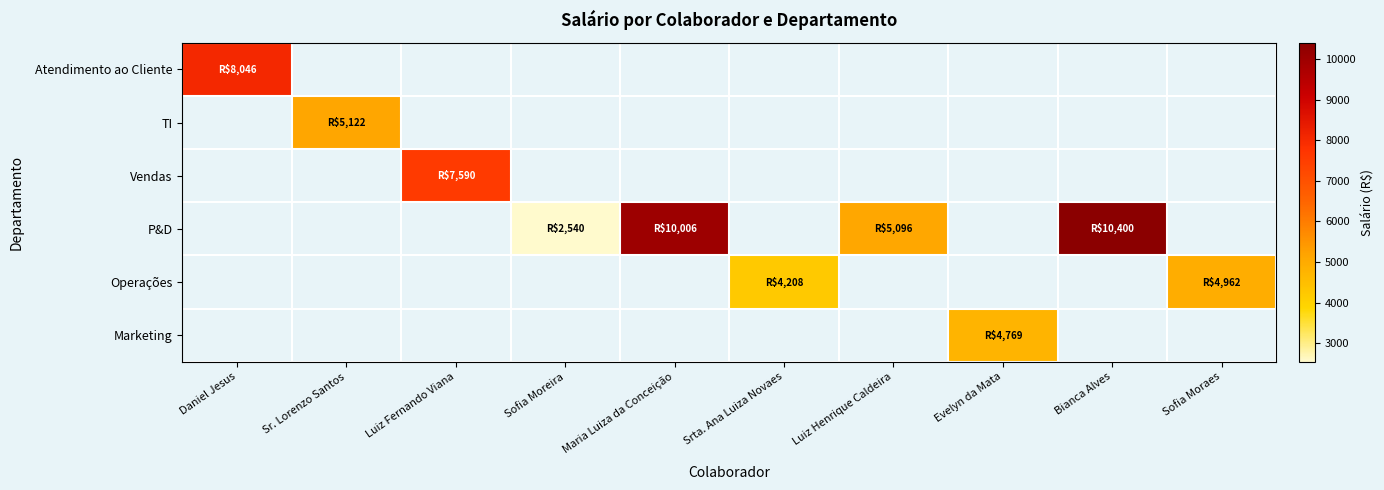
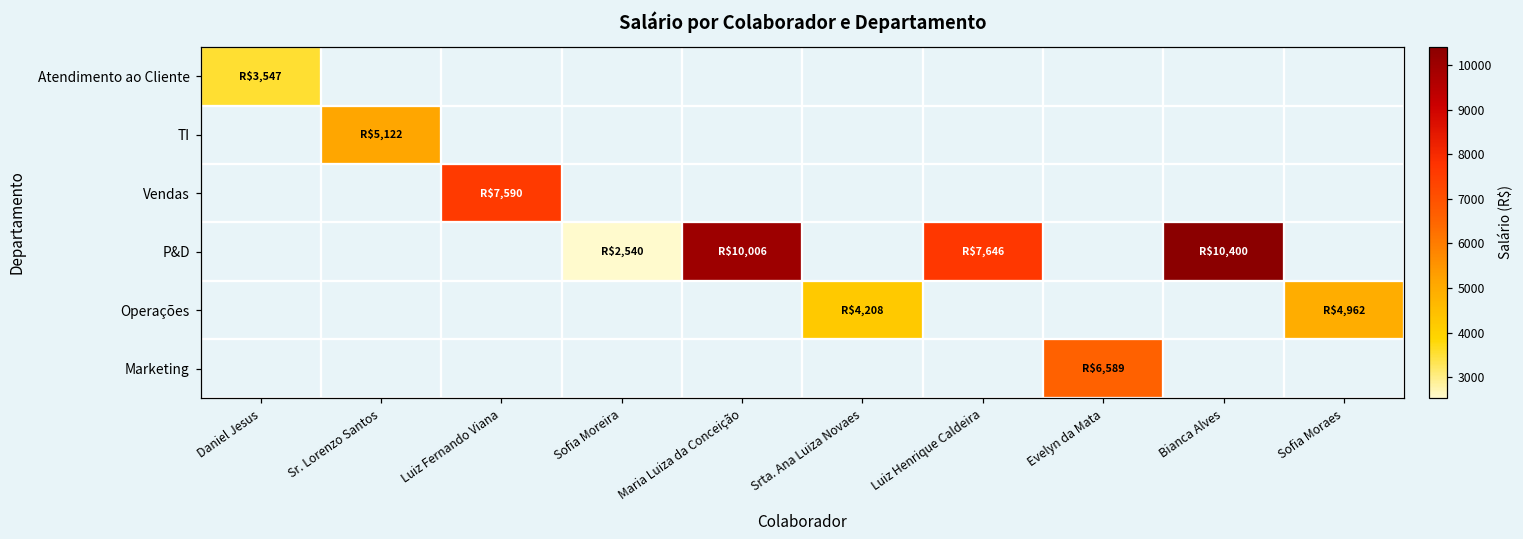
Atendimento ao Cliente, Daniel Jesus: $8,046 -> $3,547
P&D, Luiz Henrique Caldeira: $5,096 -> $7,646
Marketing, Evelyn da Mata: $4,769 -> $6,589
